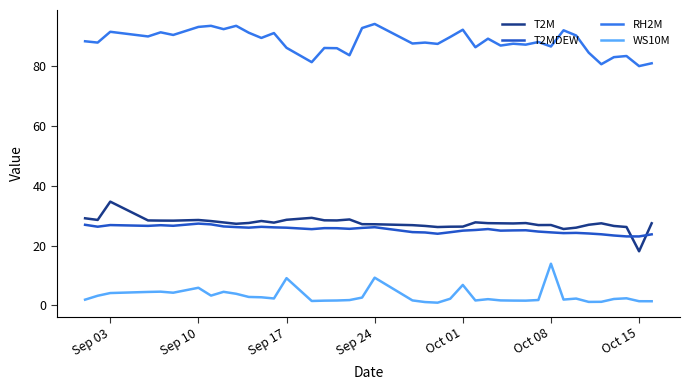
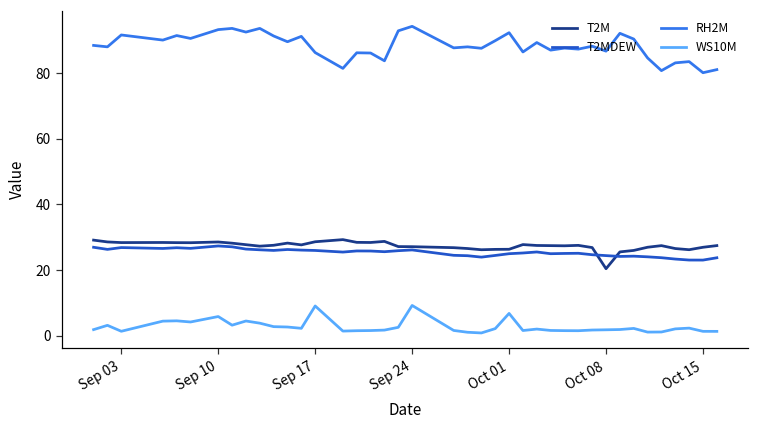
T2M, Sep 03: 35 -> 28
WS10M, Sep 03: 4 -> 1
T2M, Oct 08: 27 -> 20
WS10M, Oct 08: 14 -> 2
T2M, Oct 15: 18 -> 27
